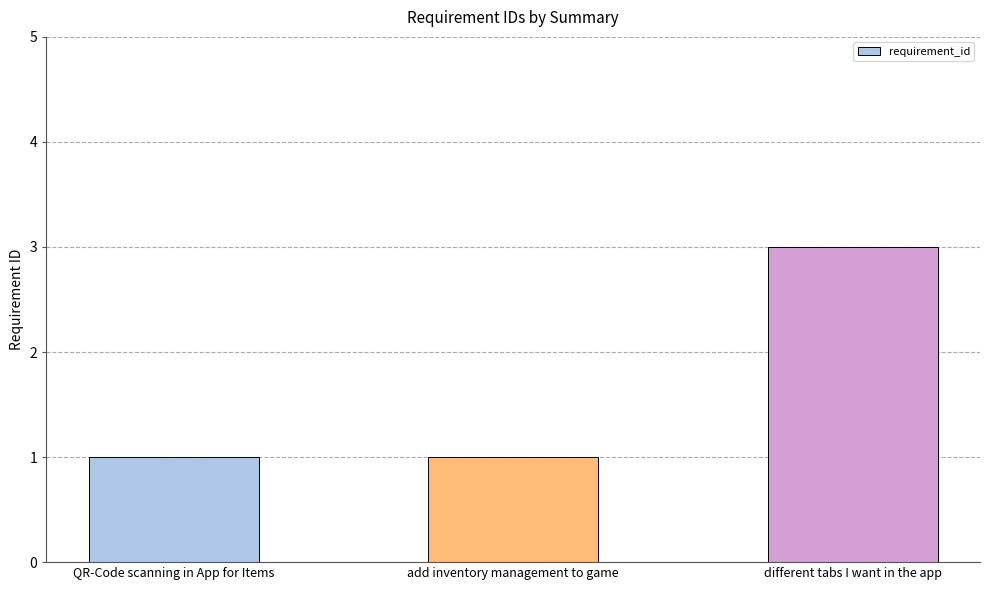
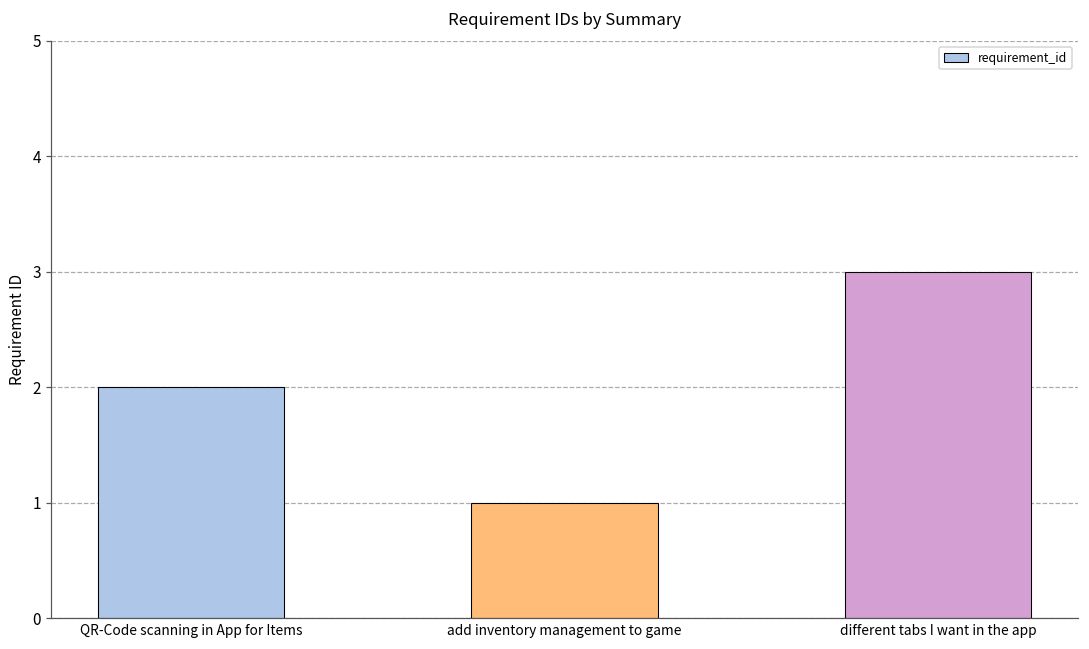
QR-Code scanning in App for Items: 1 -> 2
